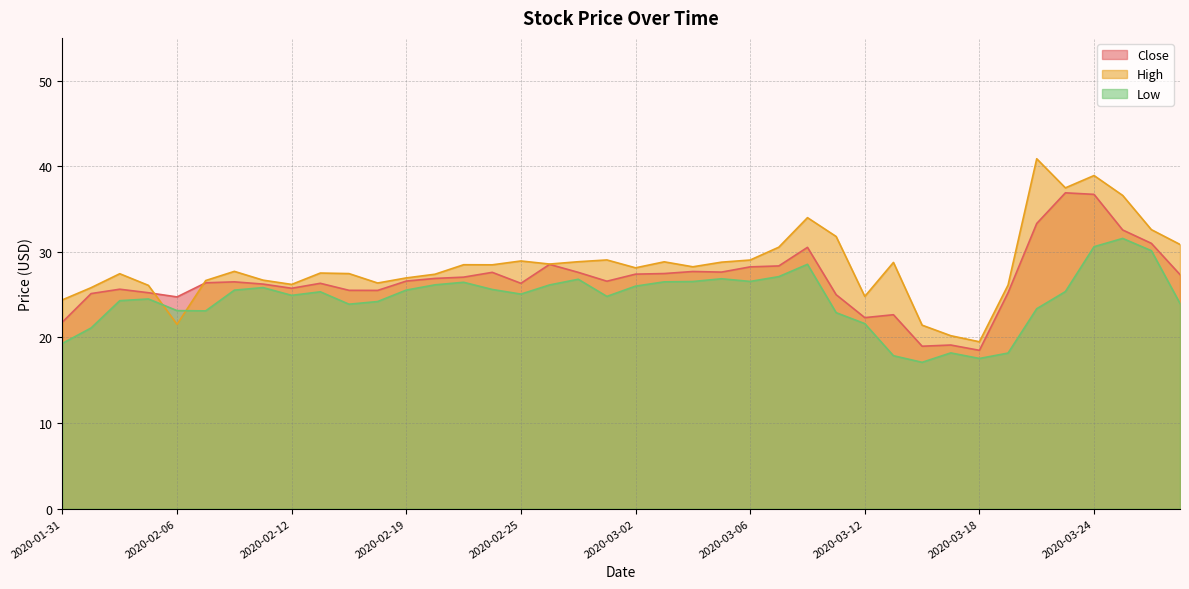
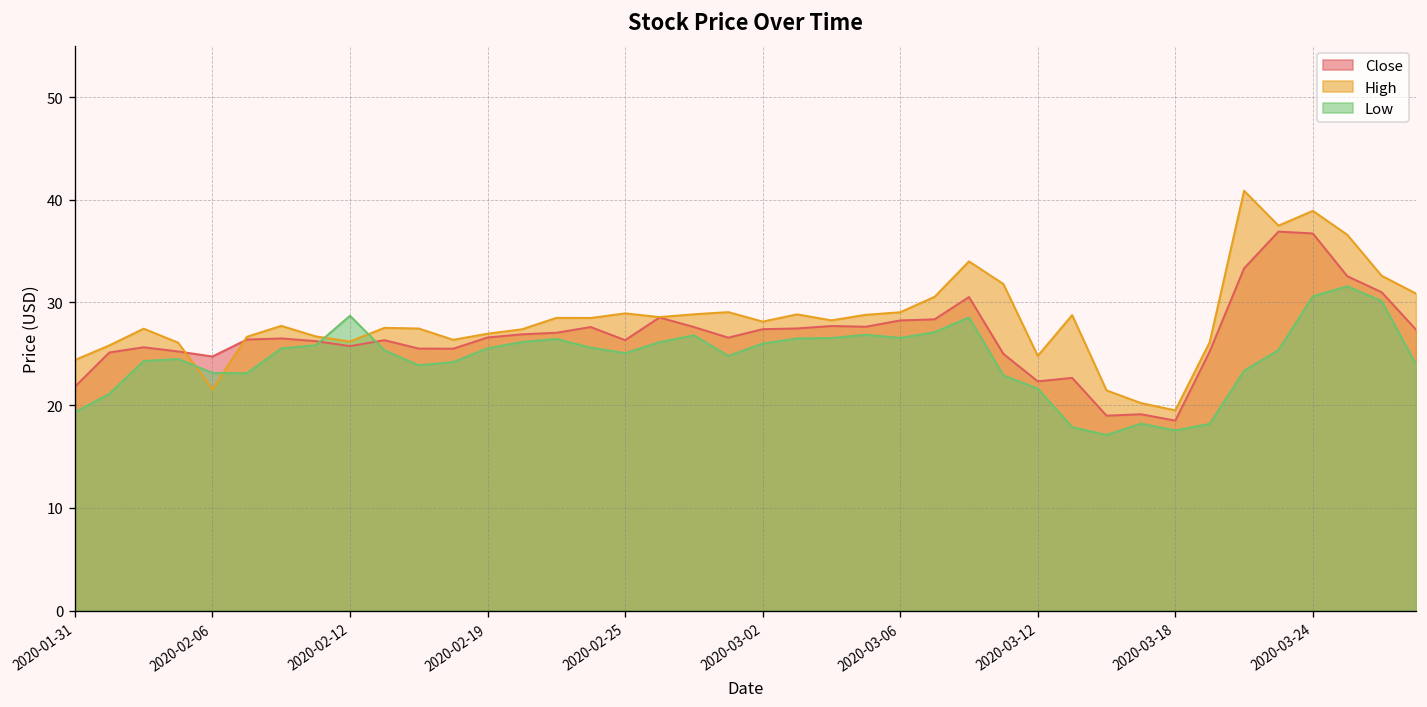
Low, 2020-02-12: 25 -> 29
